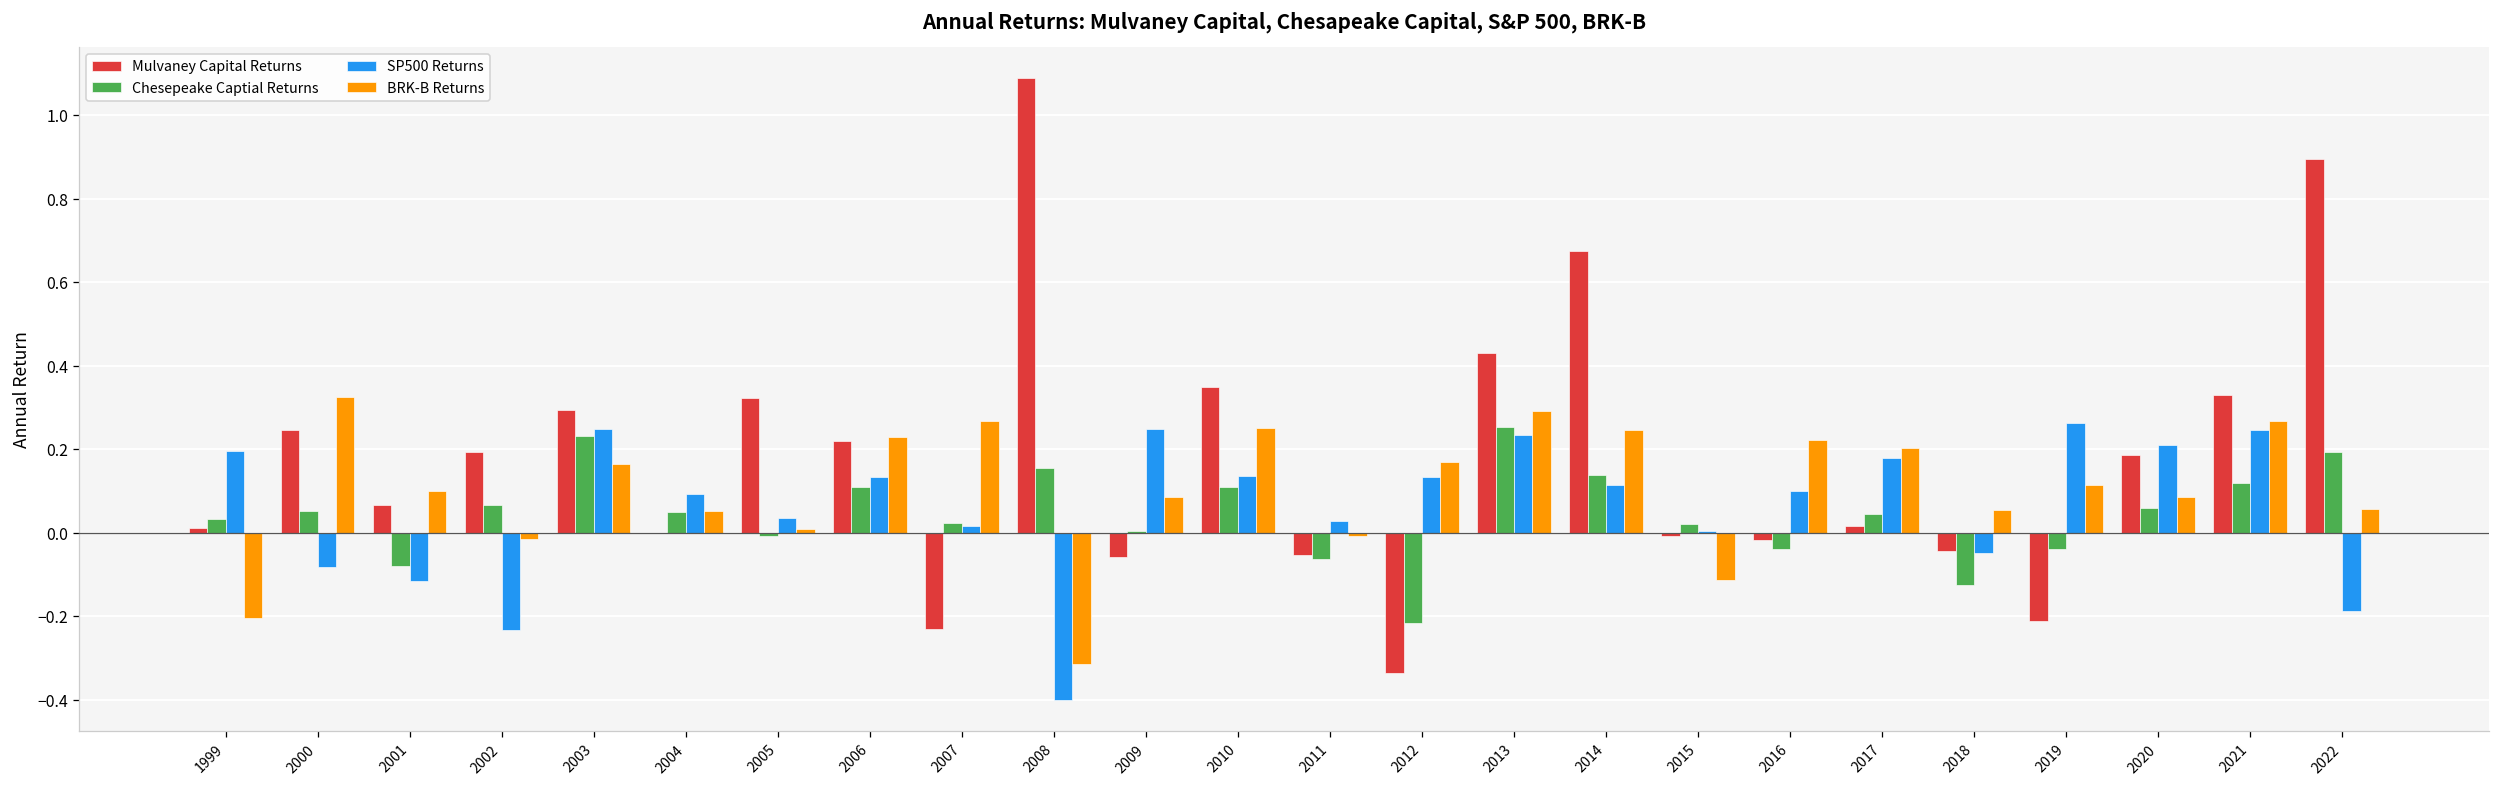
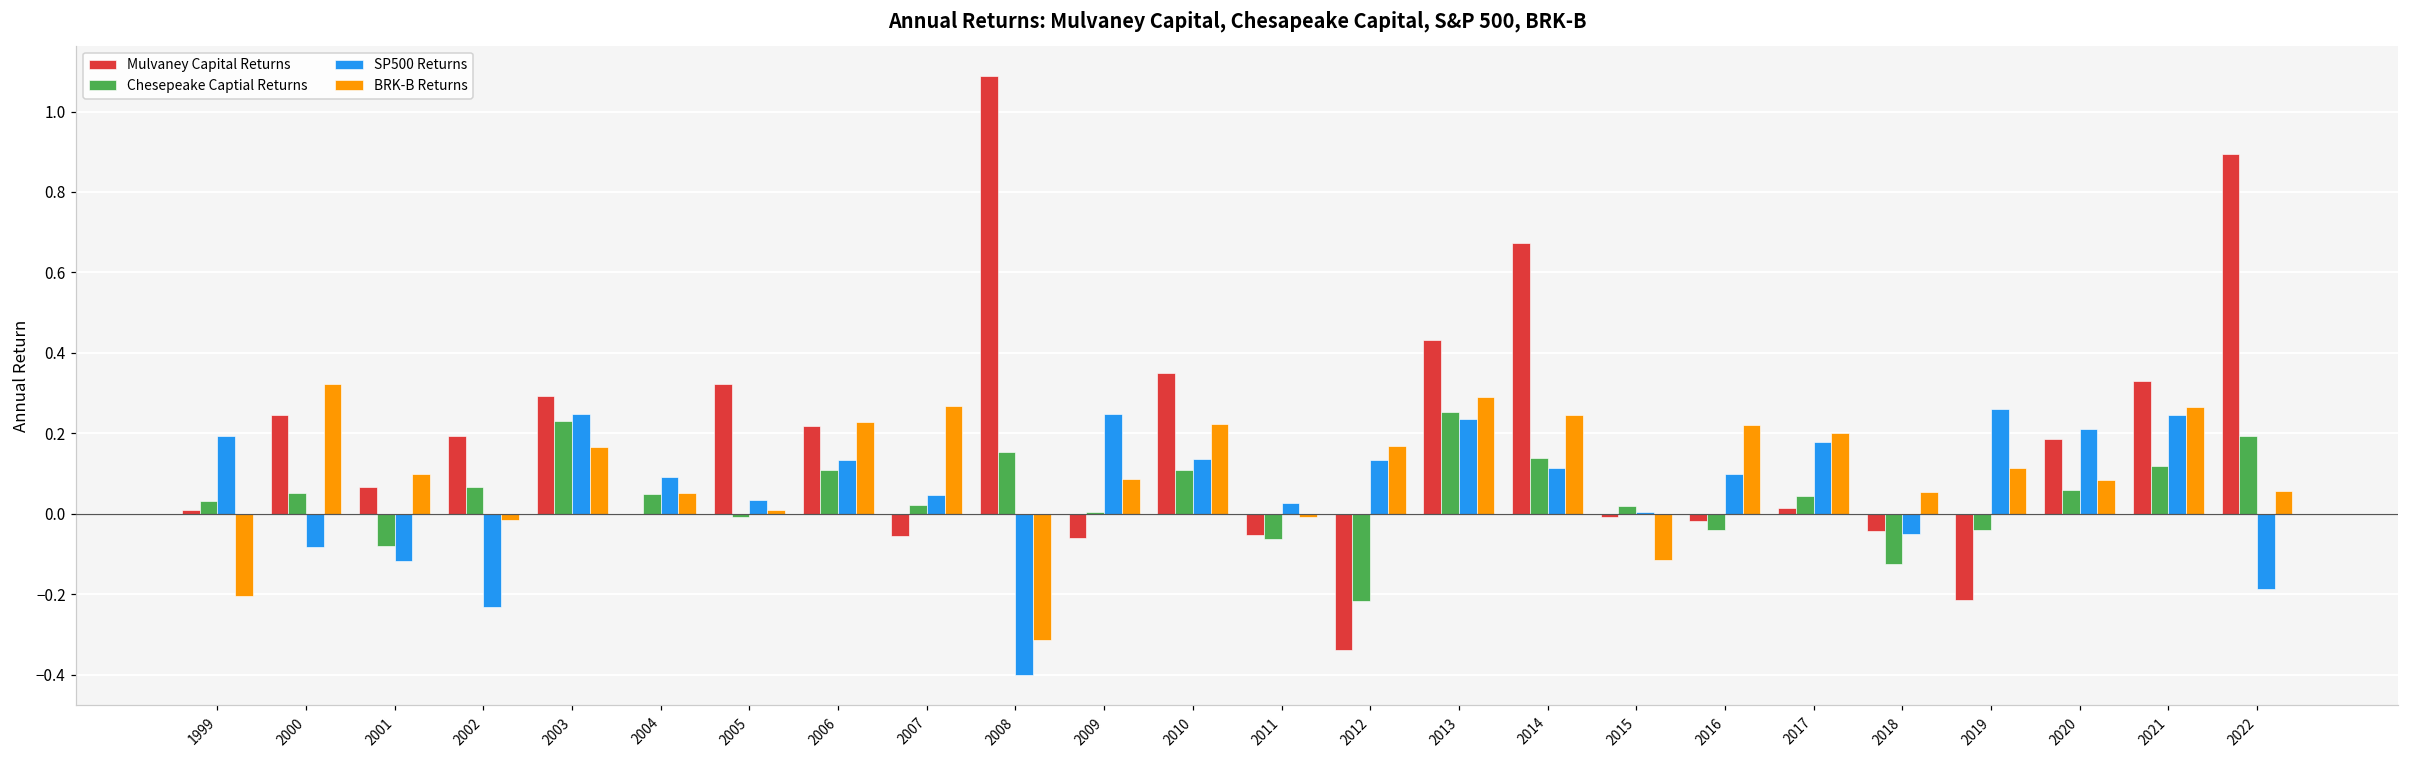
Mulvaney Capital Returns, 2007: -0.23 -> -0.05
SP500 Returns, 2007: 0.01 -> 0.05
BRK-B Returns, 2010: 0.25 -> 0.22
